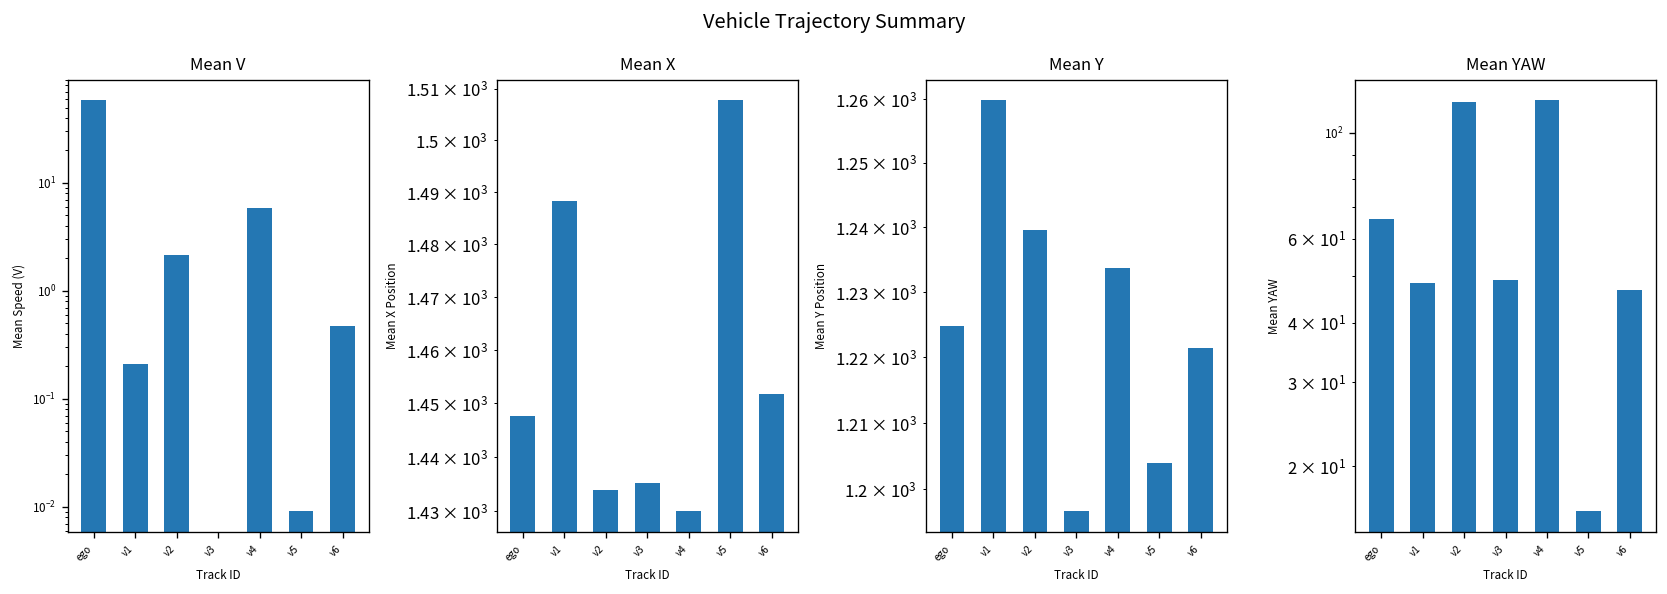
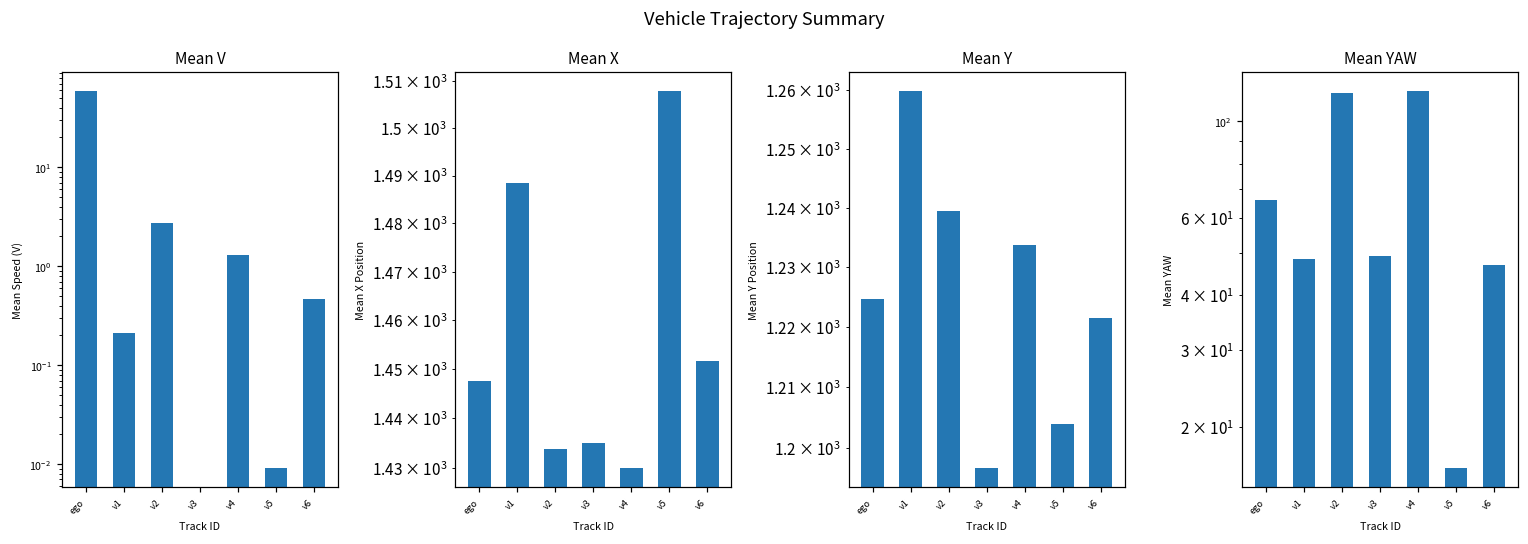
Mean V, v2: 2.2 -> 2.8
Mean V, v4: 6 -> 1.3
